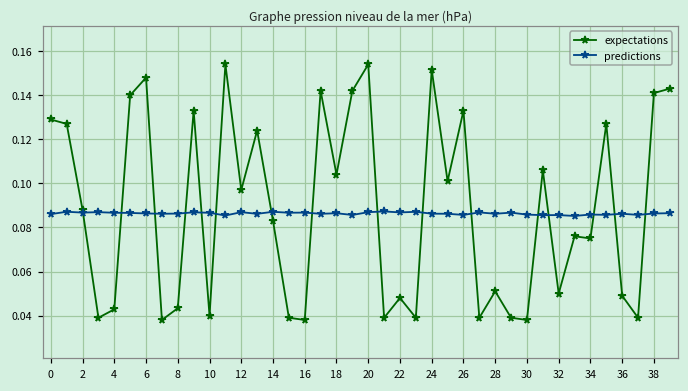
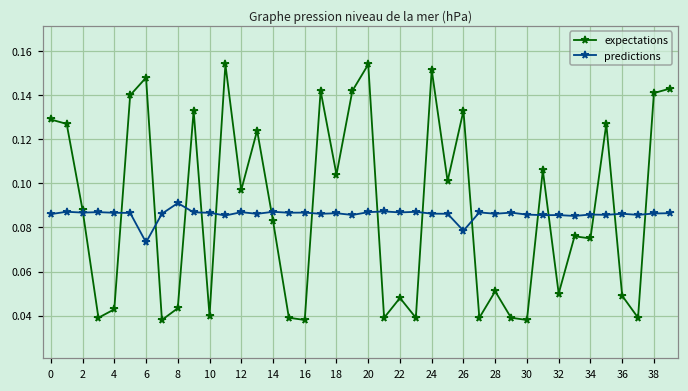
predictions, 6: 0.086 -> 0.073
predictions, 8: 0.086 -> 0.091
predictions, 26: 0.086 -> 0.079
